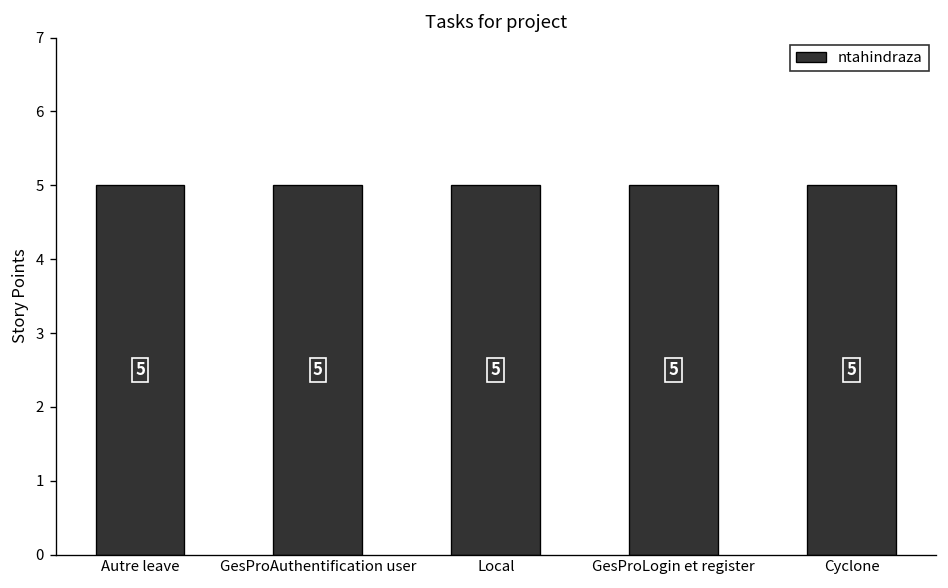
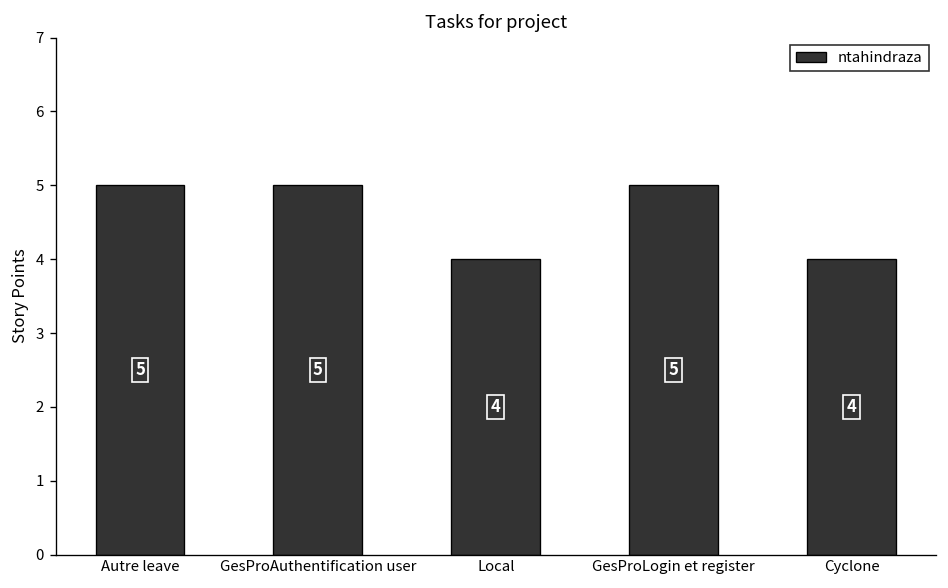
Local: 5 -> 4
Cyclone: 5 -> 4
